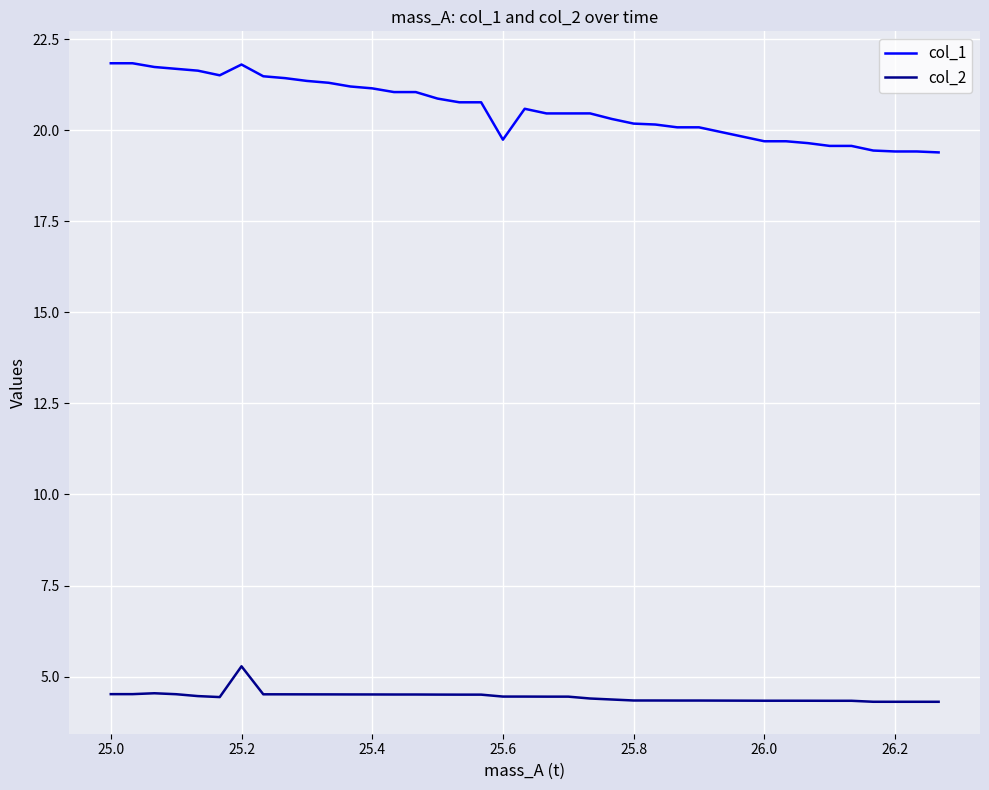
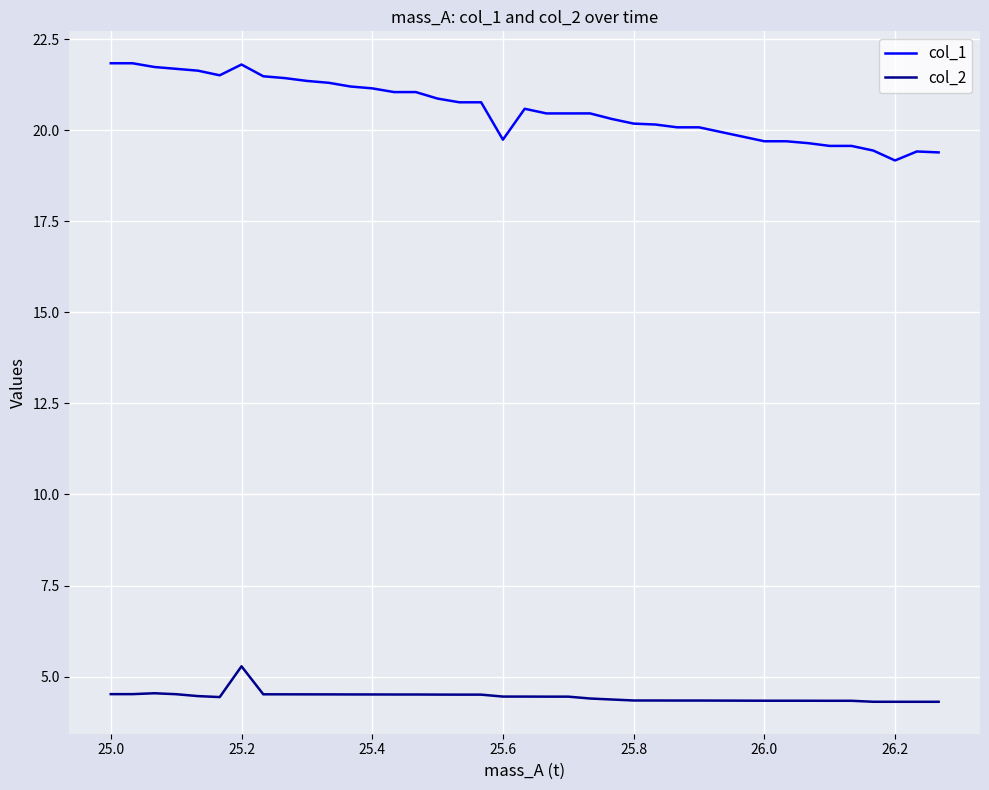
col_1, 26.2: 19.4 -> 19.2
